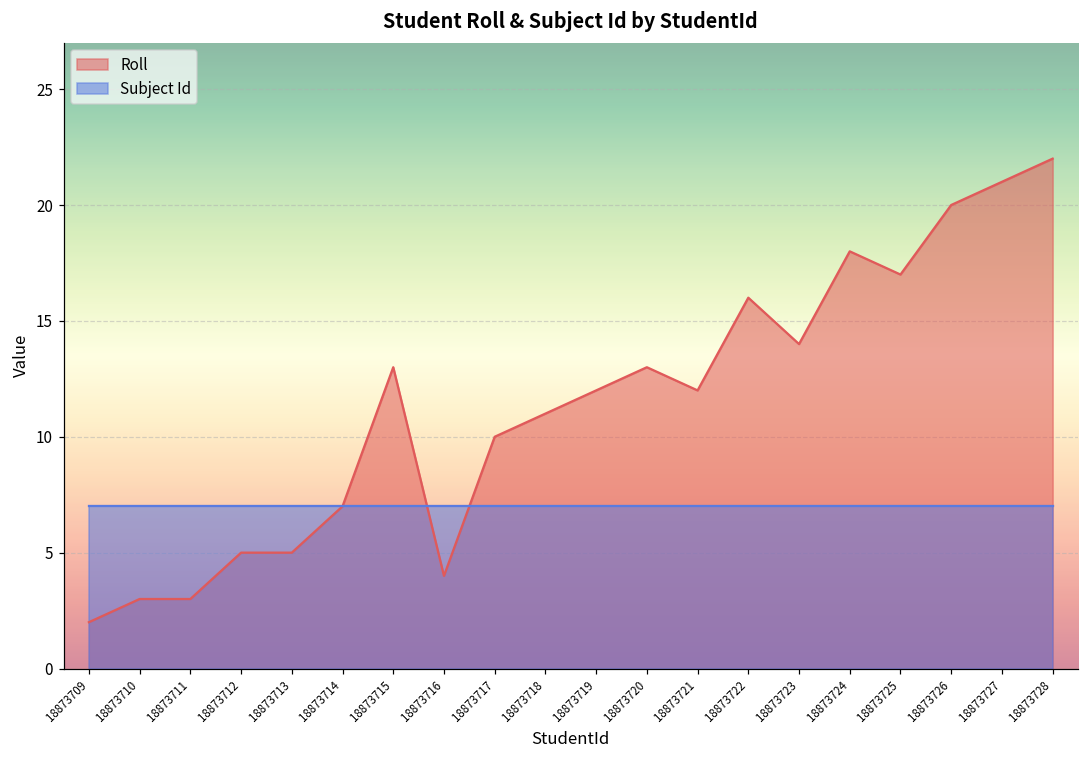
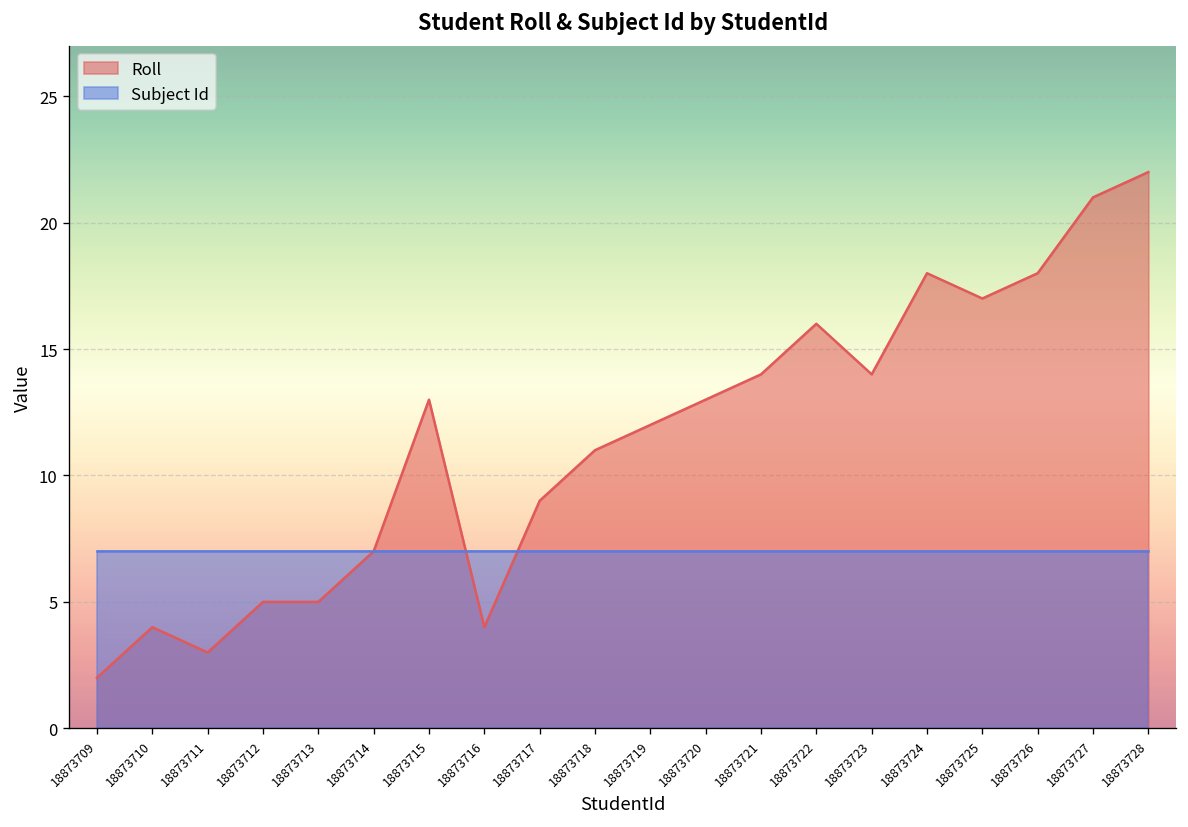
Roll, 18873710: 3 -> 4
Roll, 18873717: 10 -> 9
Roll, 18873721: 12 -> 14
Roll, 18873726: 20 -> 18
